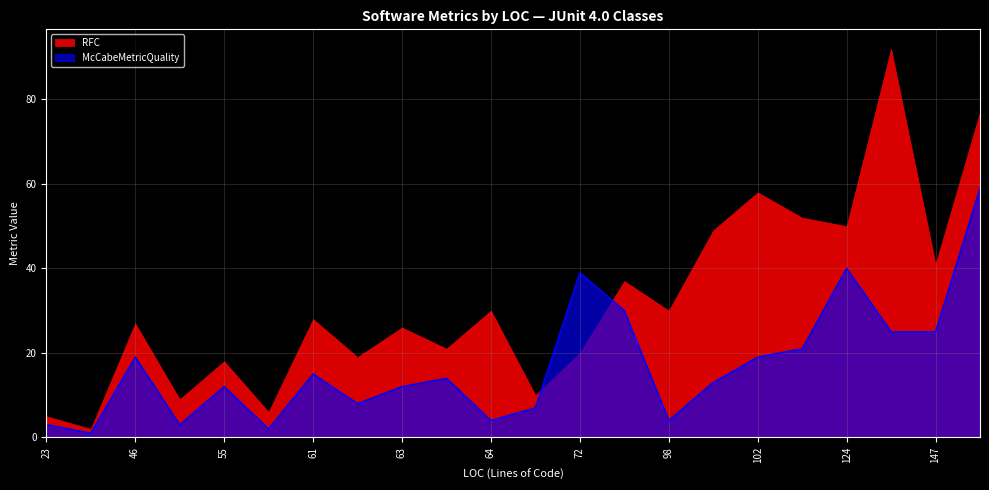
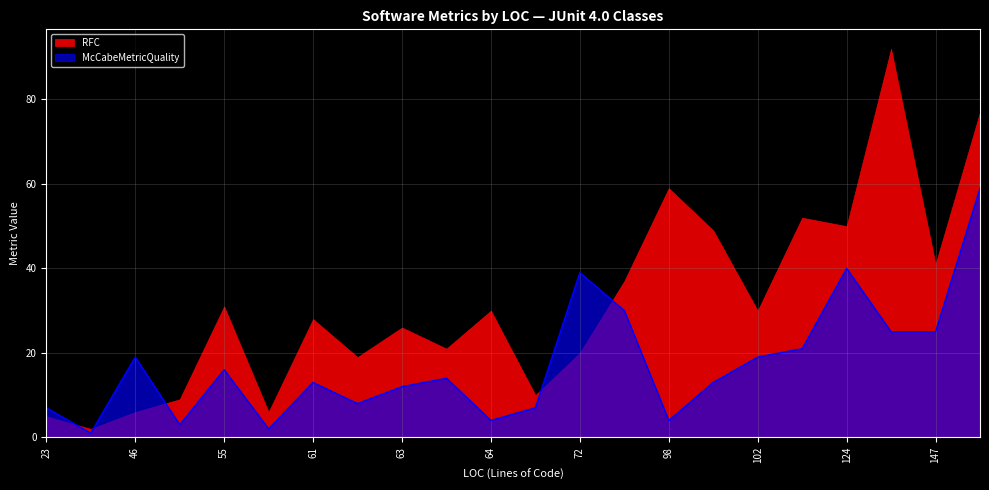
McCabeMetricQuality, 23: 3 -> 7
RFC, 46: 27 -> 6
RFC, 55: 18 -> 31
McCabeMetricQuality, 55: 12 -> 16
McCabeMetricQuality, 61: 15 -> 13
RFC, 98: 30 -> 59
RFC, 102: 58 -> 30
